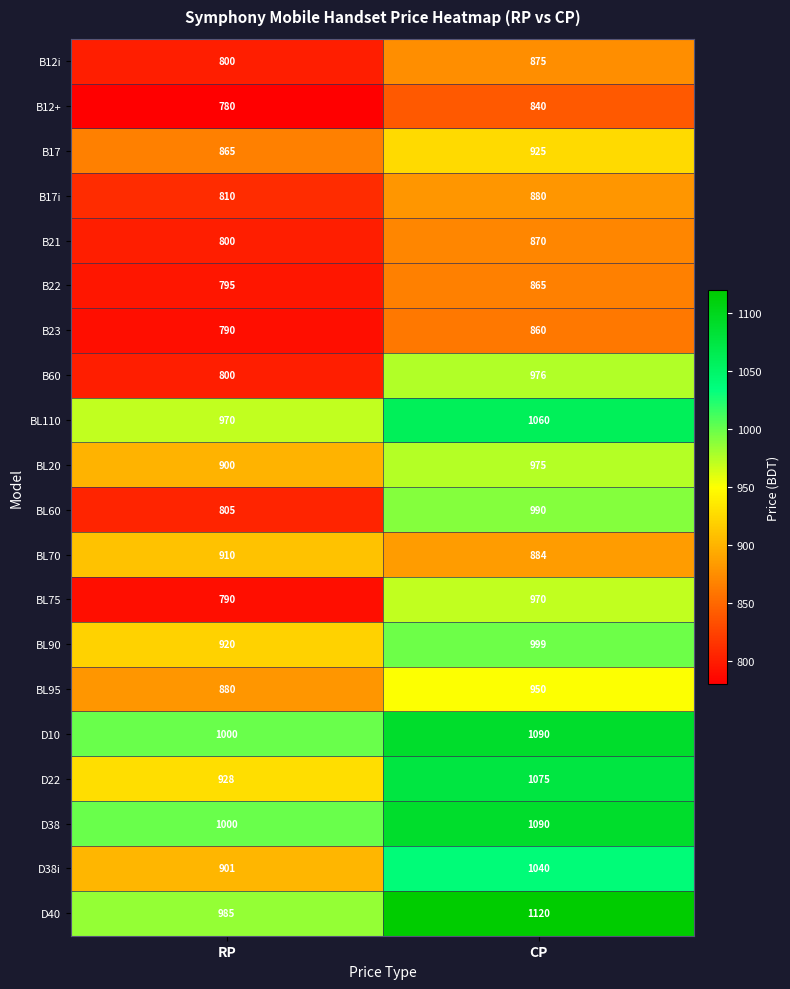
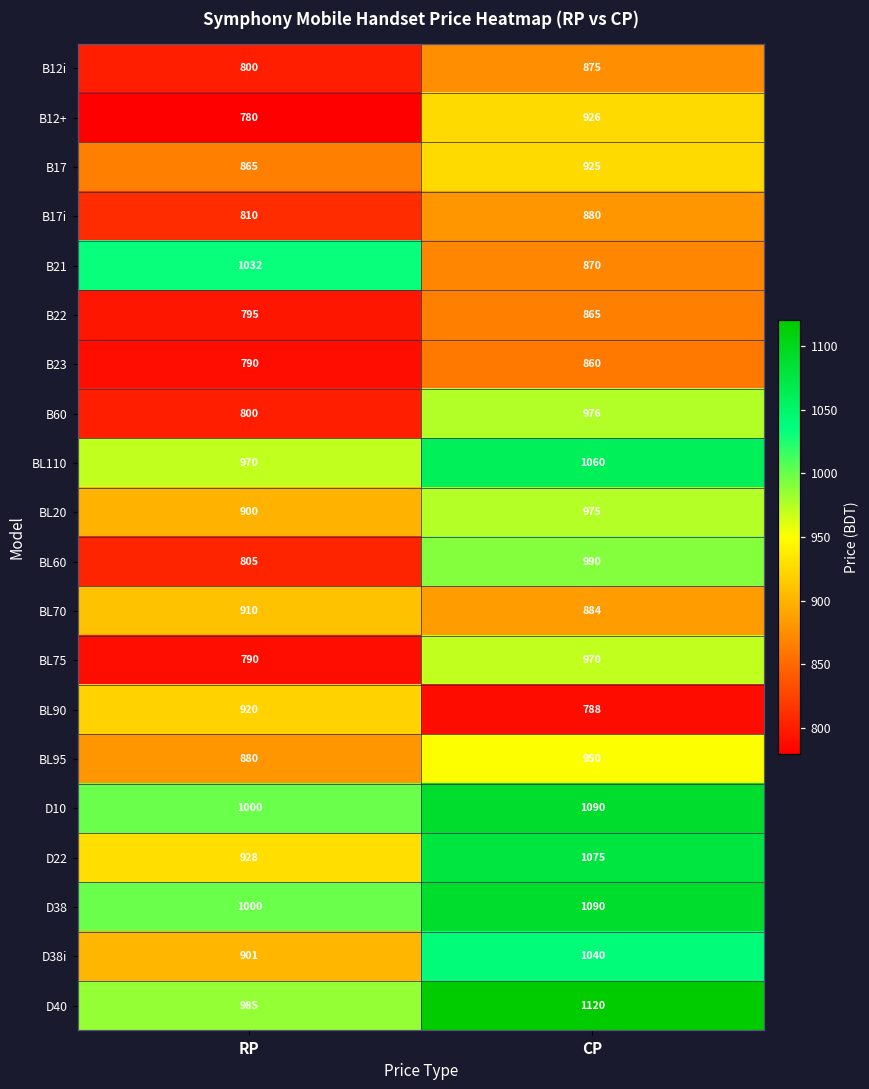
B12+, CP: 840 -> 926
B21, RP: 800 -> 1032
BL90, CP: 999 -> 788
